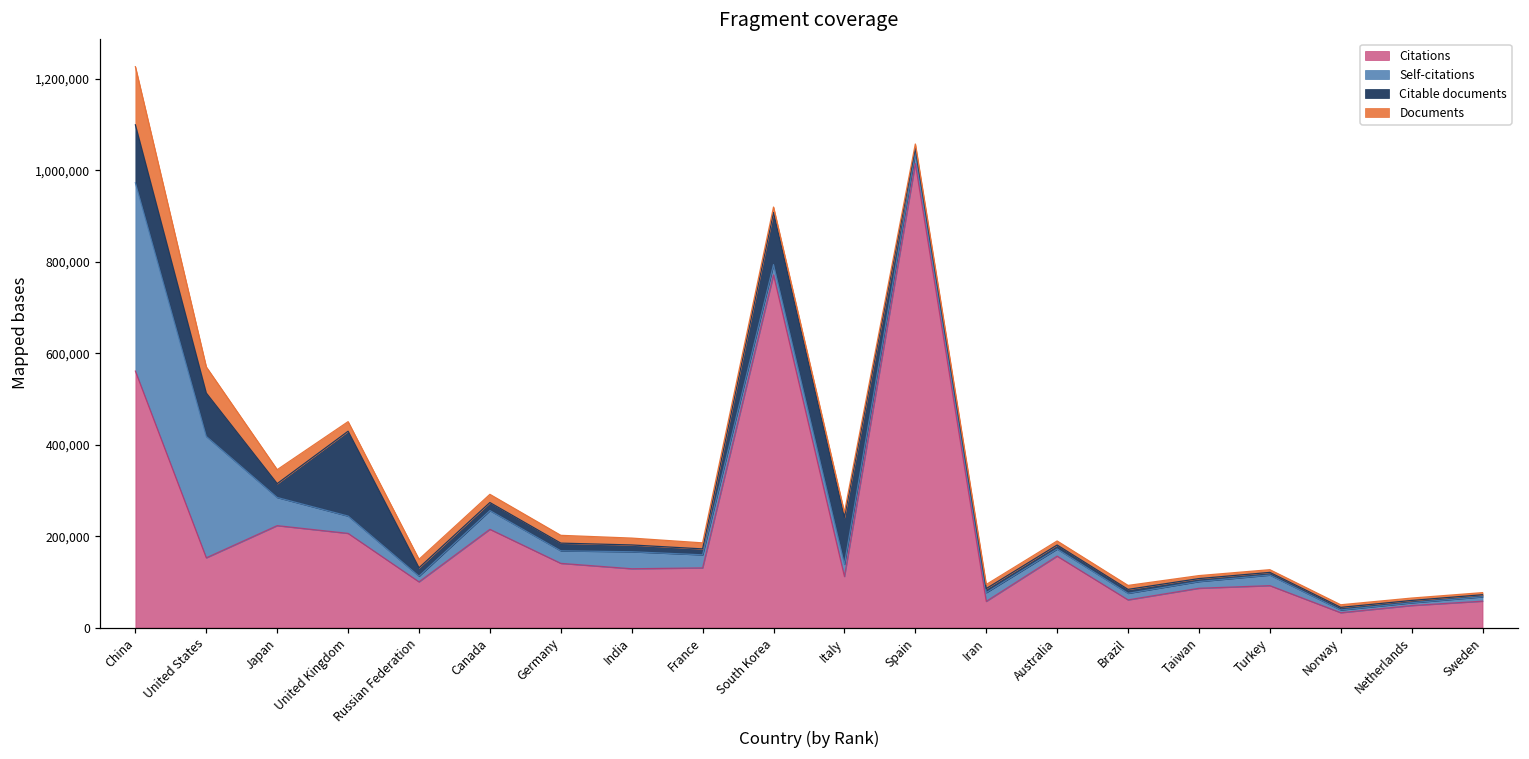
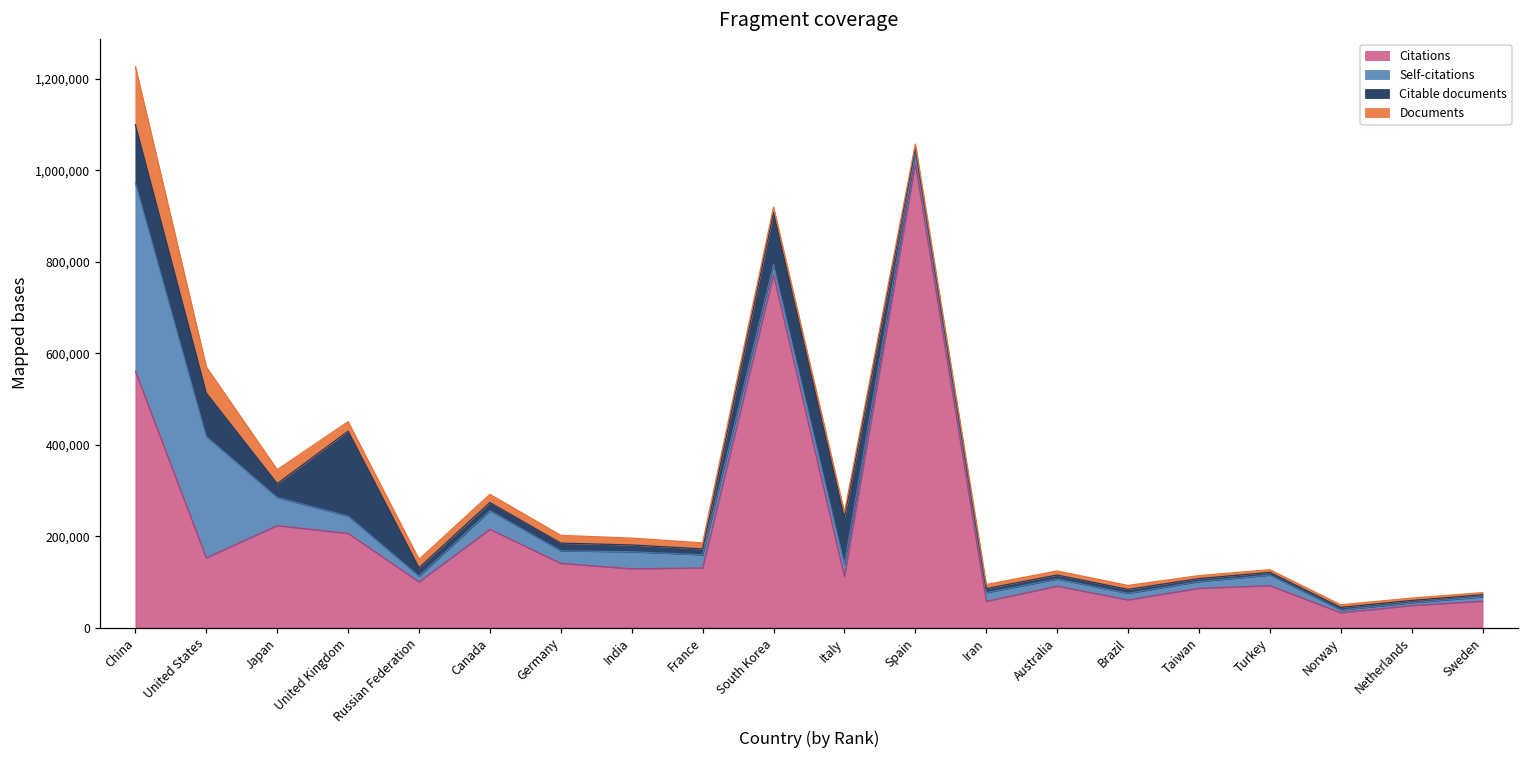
Citations, Australia: 160,000 -> 90,000
